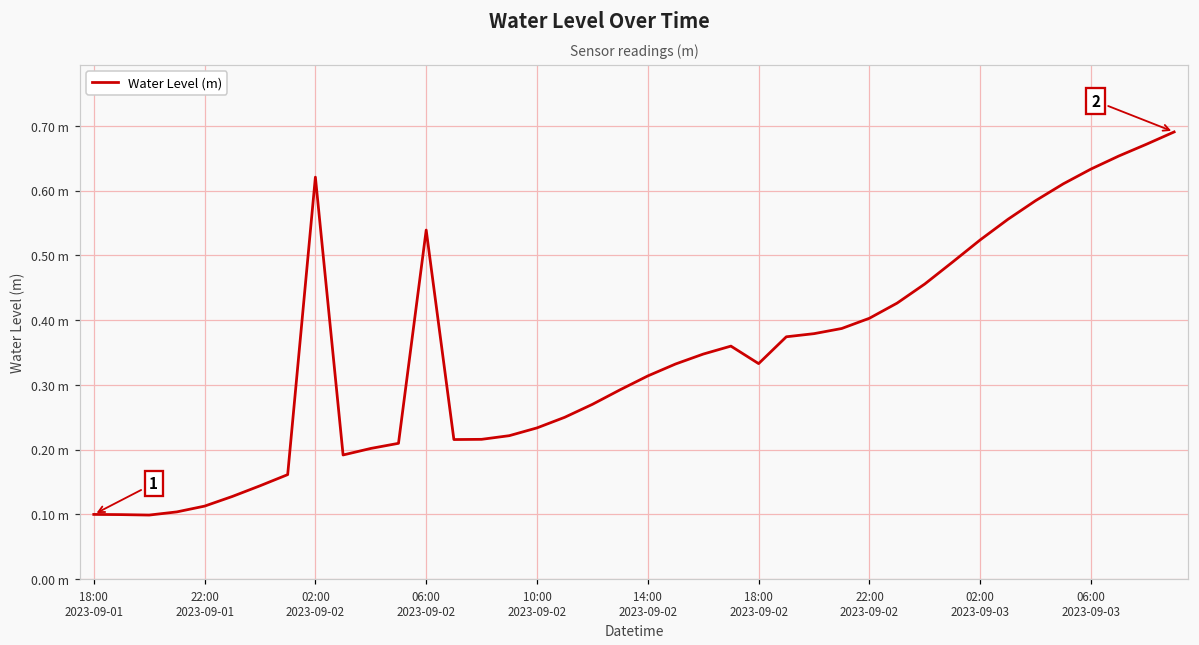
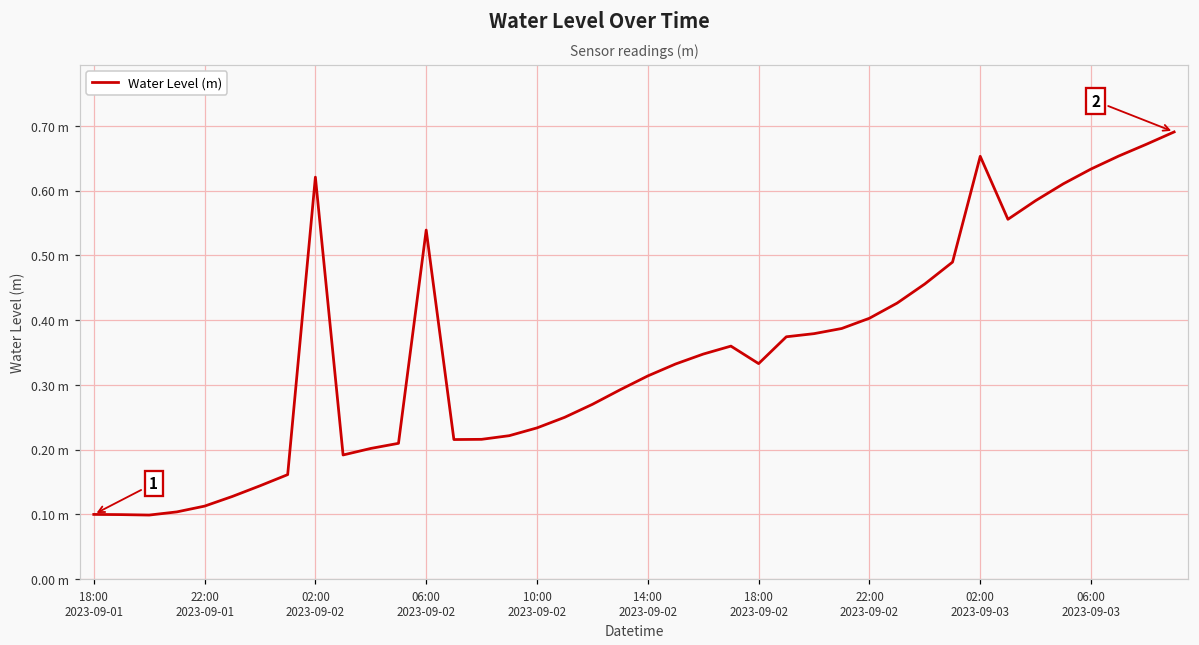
02:00 2023-09-03: 0.52 m -> 0.65 m
